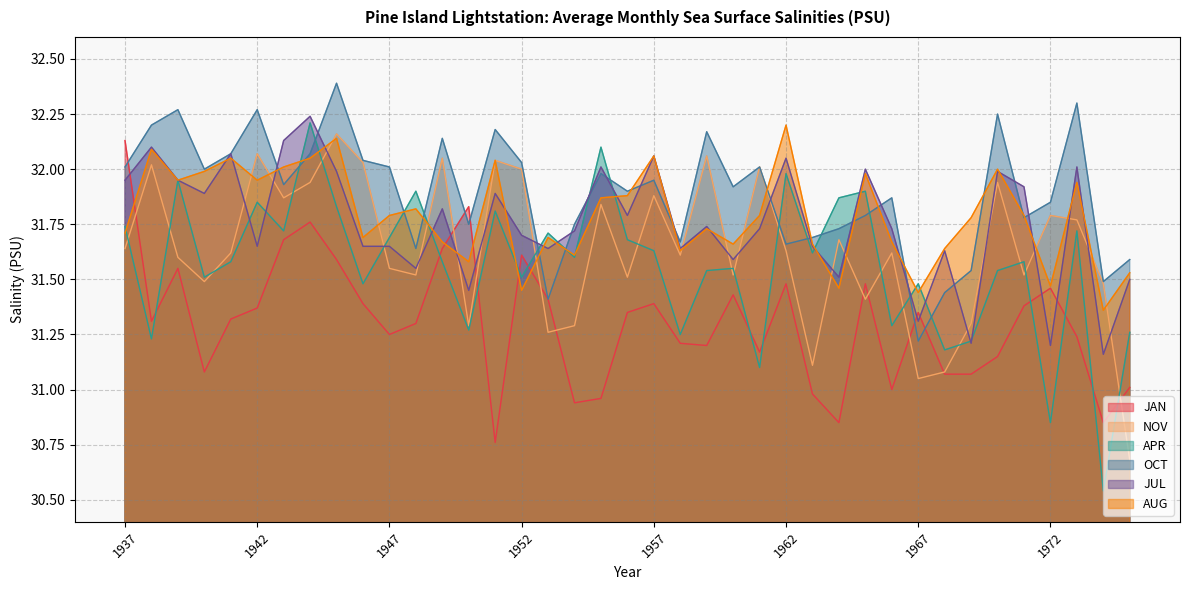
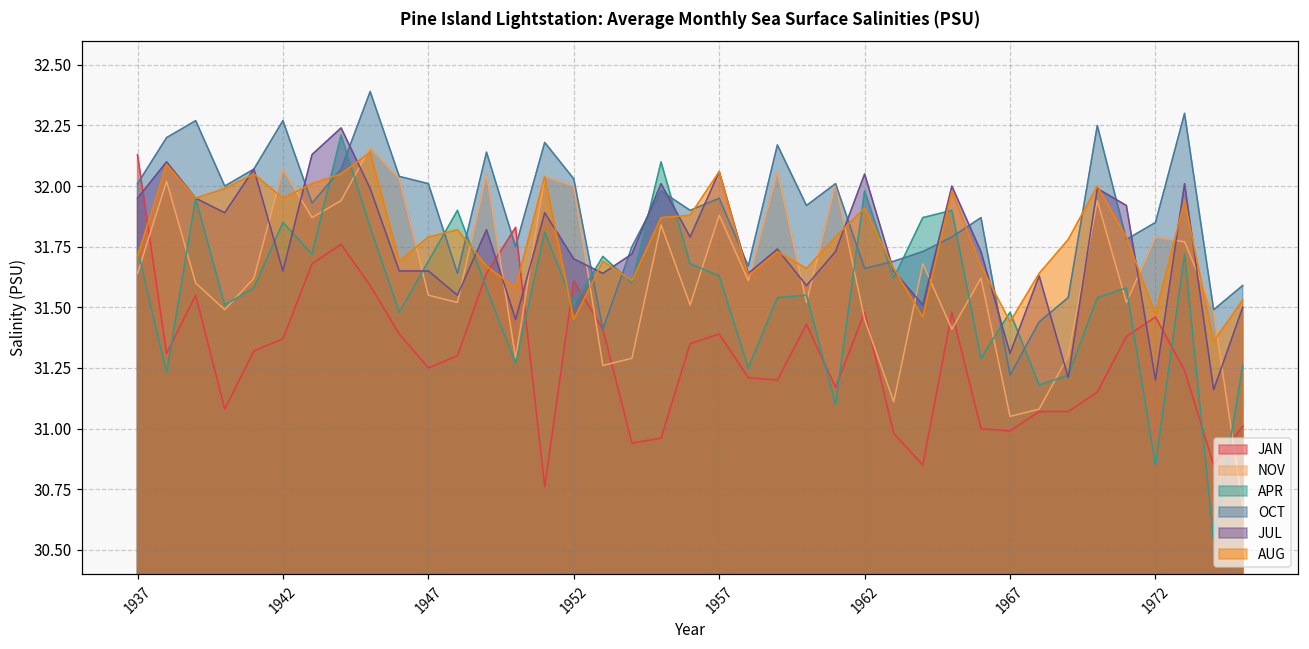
NOV, 1962: 31.63 -> 31.45
AUG, 1962: 32.20 -> 31.91
JAN, 1967: 31.35 -> 30.99
